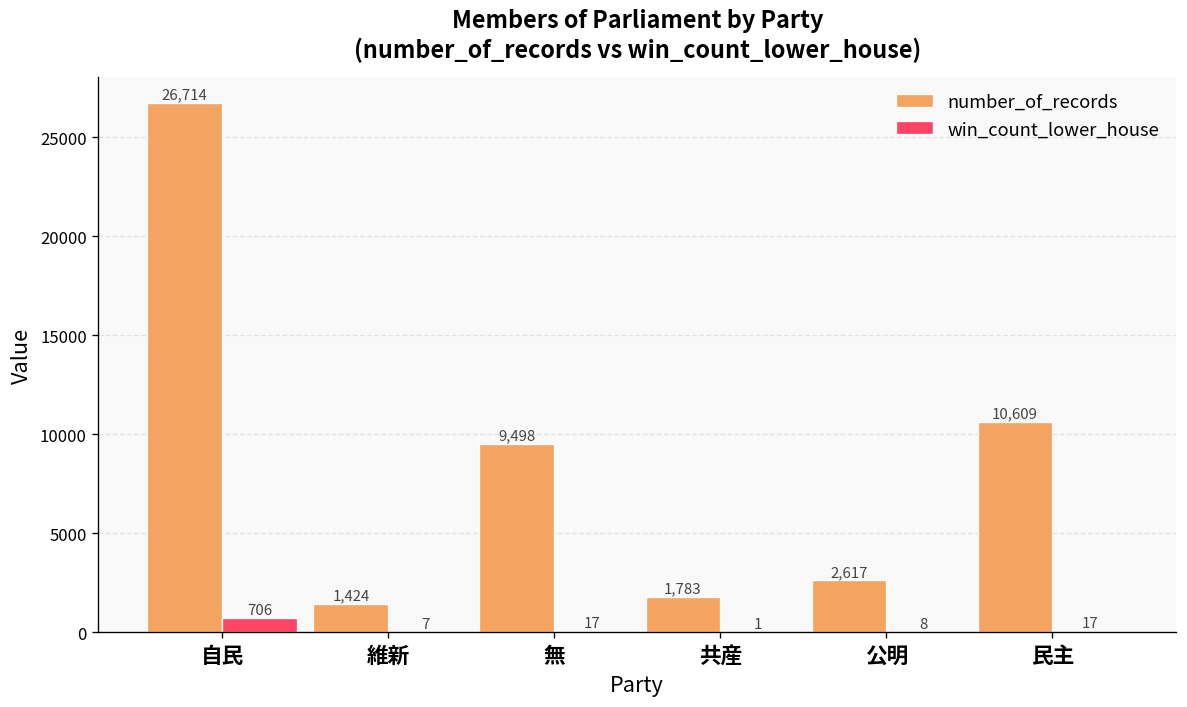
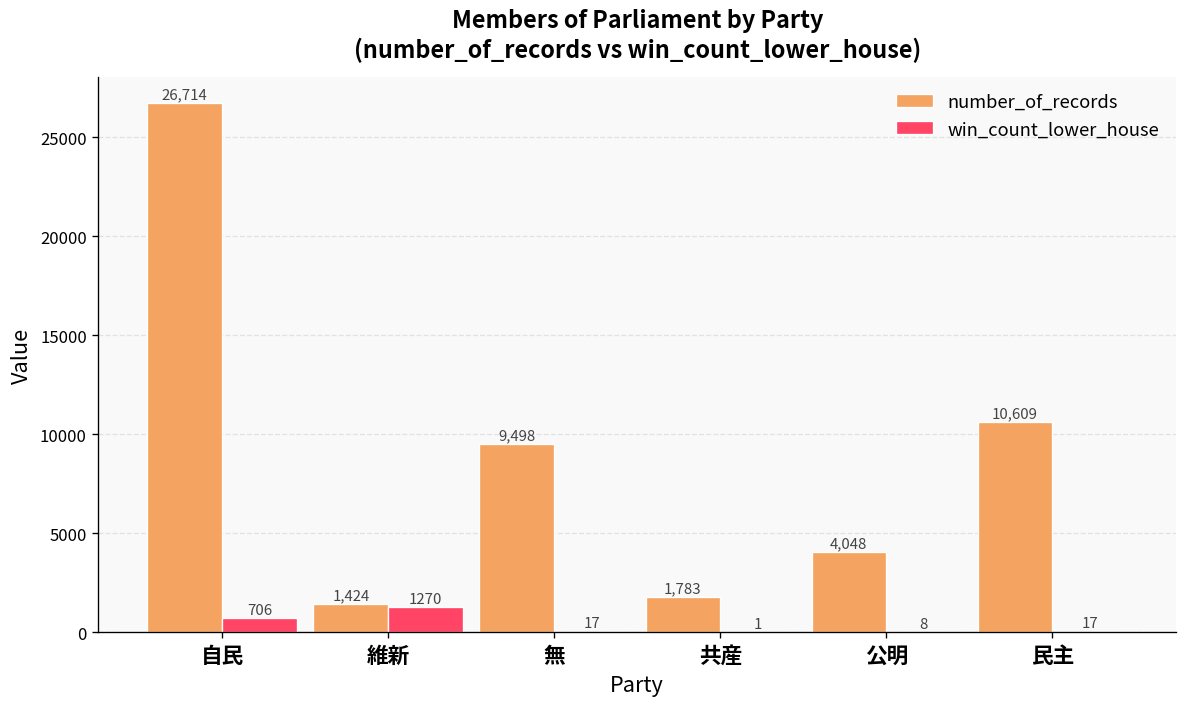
win_count_lower_house, 維新: 7 -> 1270
number_of_records, 公明: 2,617 -> 4,048
